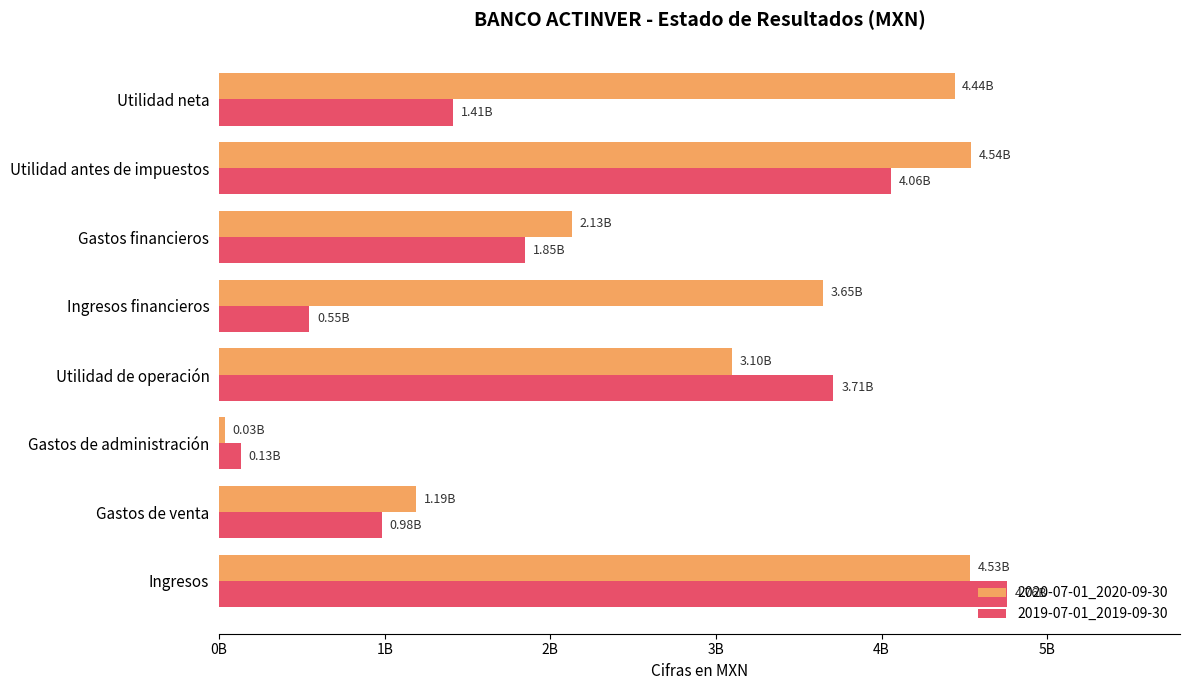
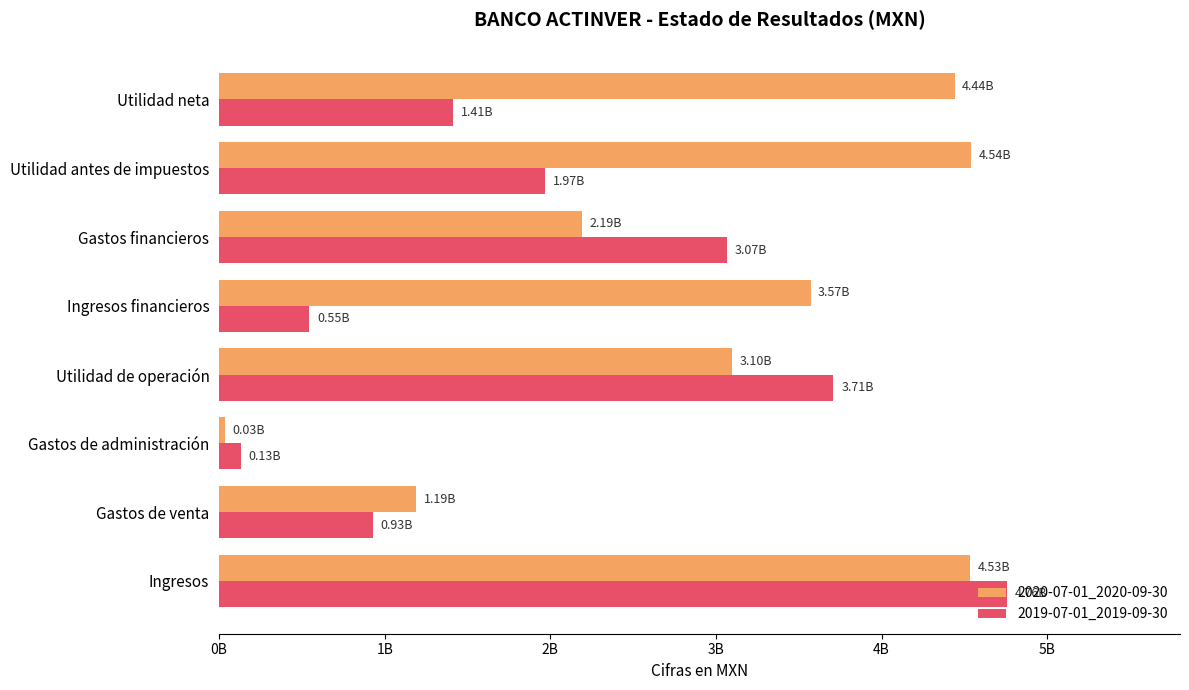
2019-07-01_2019-09-30, Utilidad antes de impuestos: 4.06B -> 1.97B
2020-07-01_2020-09-30, Gastos financieros: 2.13B -> 2.19B
2019-07-01_2019-09-30, Gastos financieros: 1.85B -> 3.07B
2020-07-01_2020-09-30, Ingresos financieros: 3.65B -> 3.57B
2019-07-01_2019-09-30, Gastos de venta: 0.98B -> 0.93B
